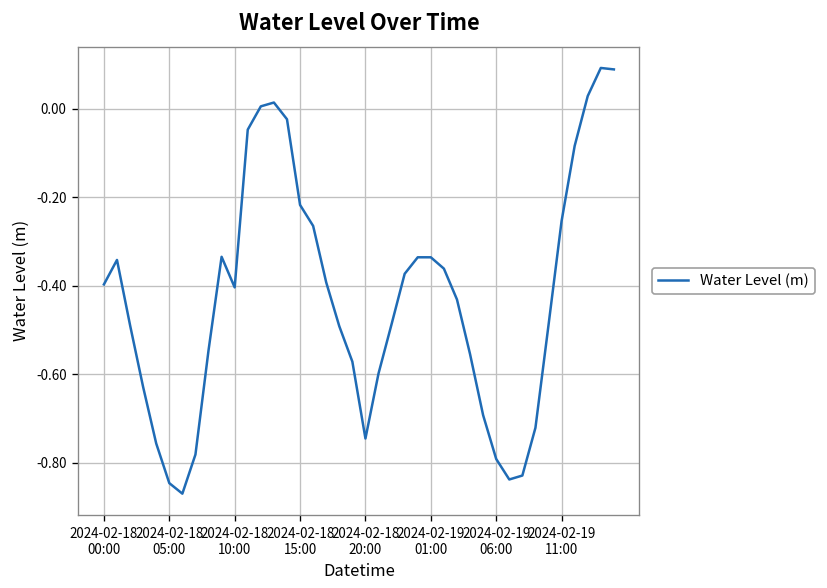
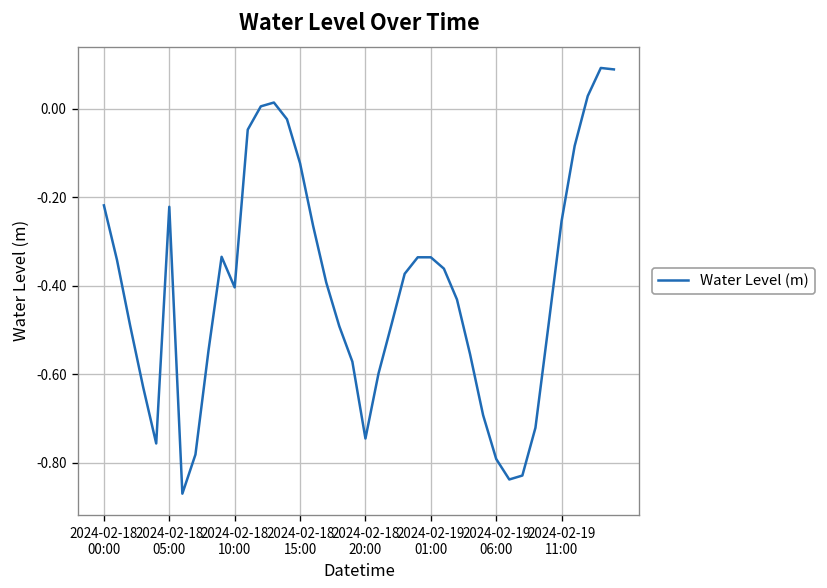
2024-02-18 00:00: -0.40 -> -0.22
2024-02-18 05:00: -0.85 -> -0.22
2024-02-18 15:00: -0.22 -> -0.12
